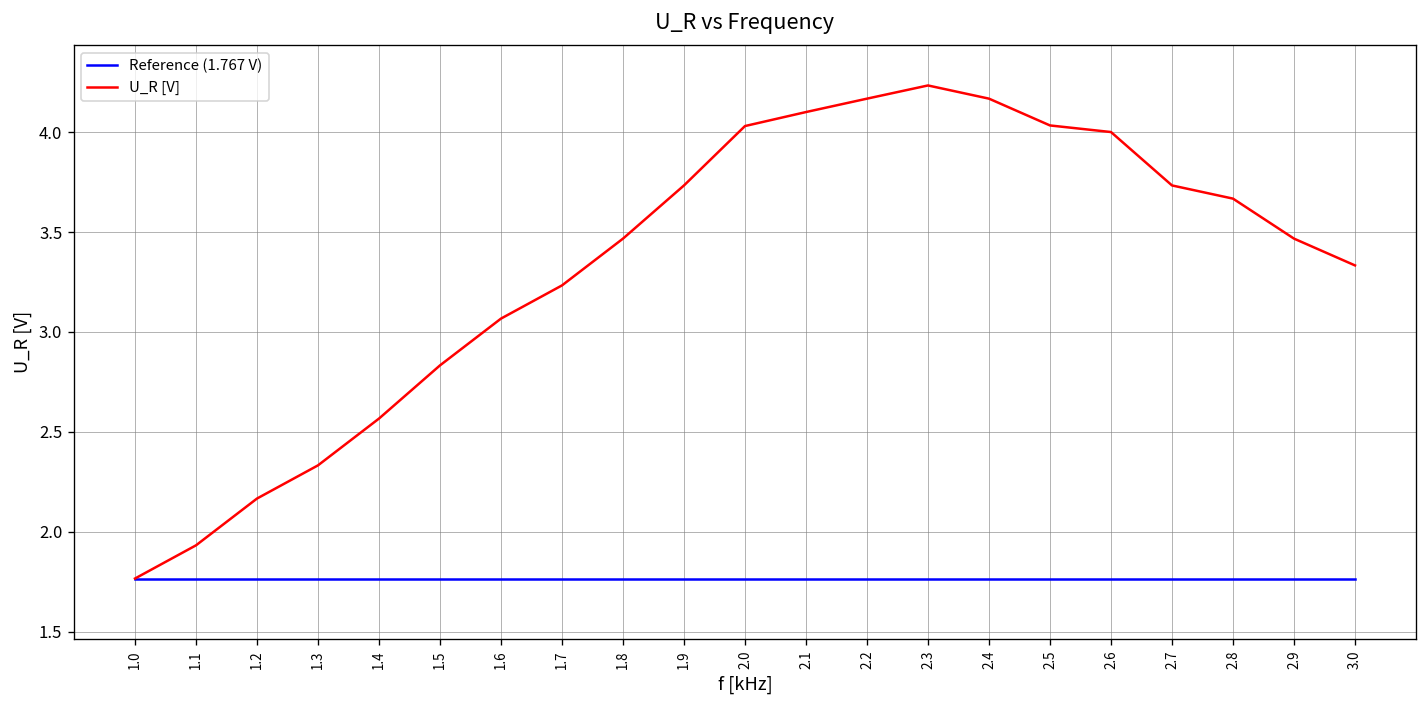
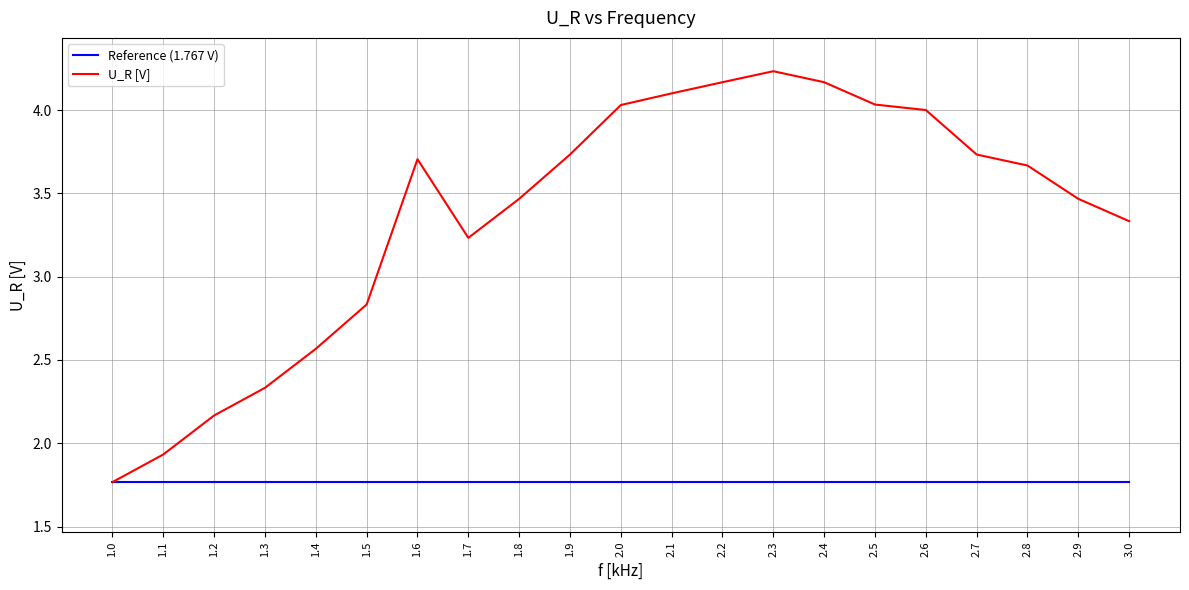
U_R [V], 1.6: 3.07 -> 3.71
